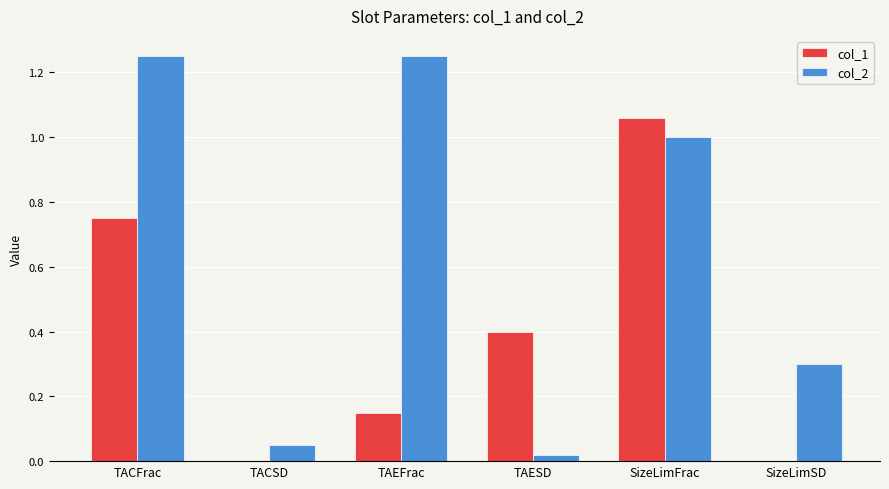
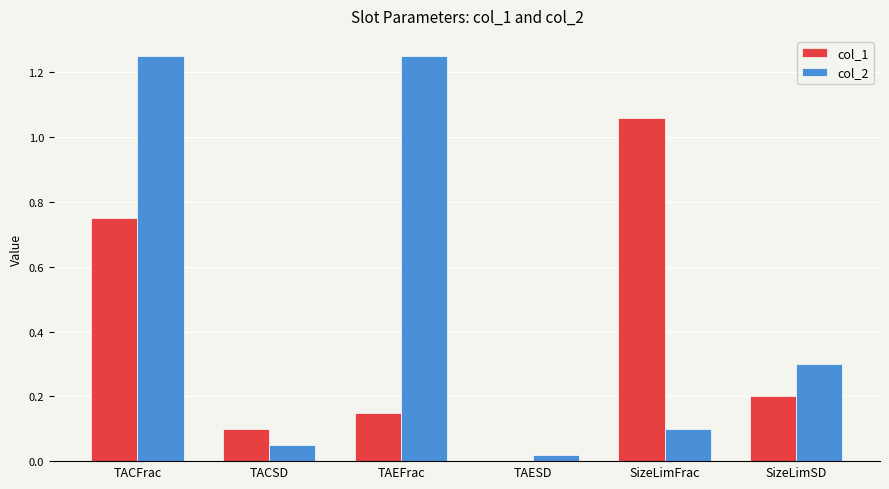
col_1, TACSD: 0.0 -> 0.1
col_1, TAESD: 0.4 -> 0.0
col_2, SizeLimFrac: 1.0 -> 0.1
col_1, SizeLimSD: 0.0 -> 0.2
